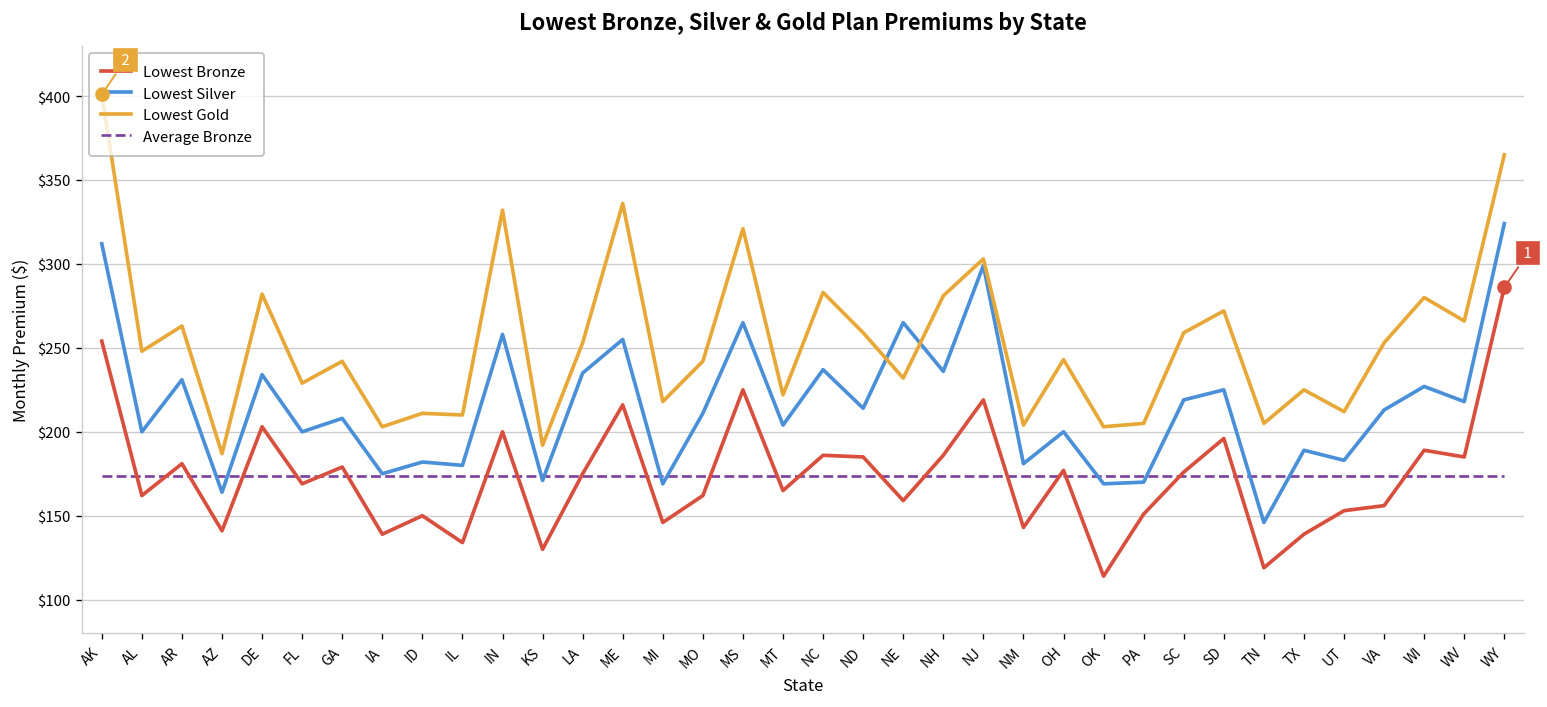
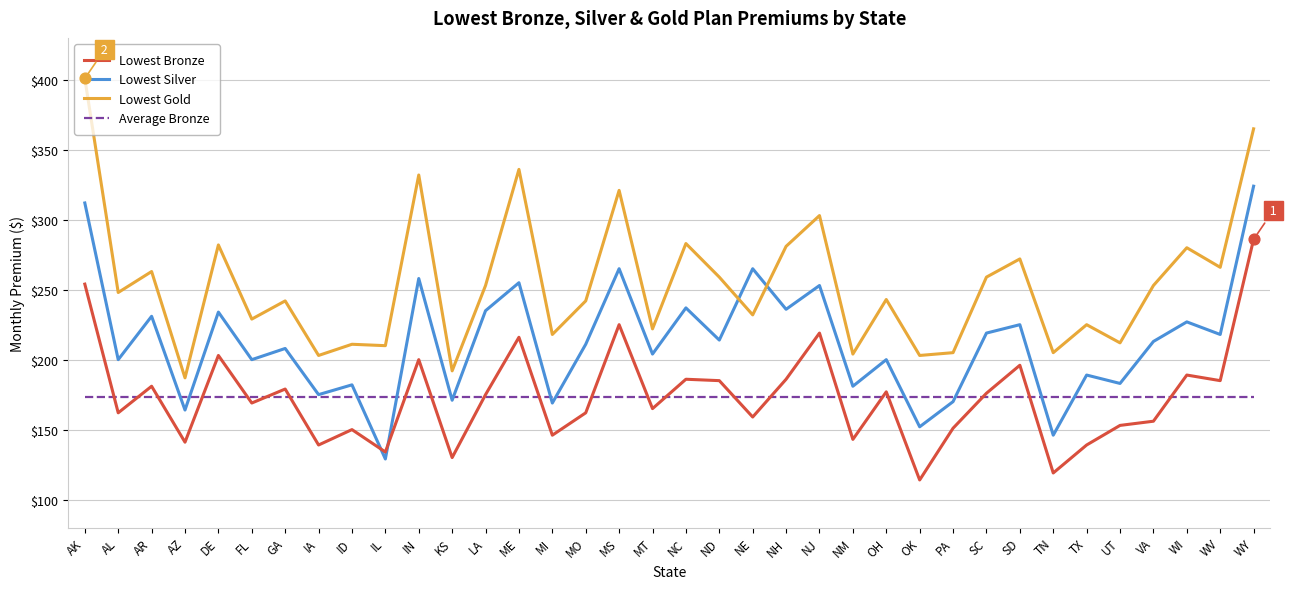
Lowest Silver, IL: $180 -> $129
Lowest Silver, NJ: $299 -> $253
Lowest Silver, OK: $169 -> $152
